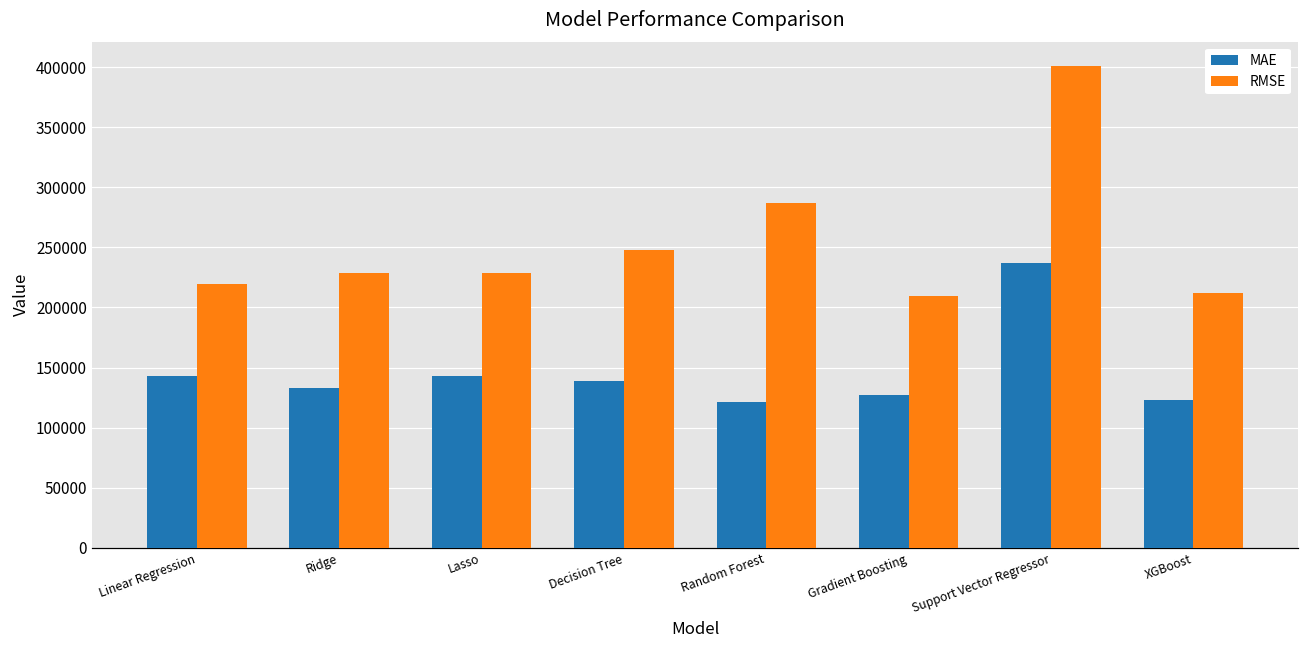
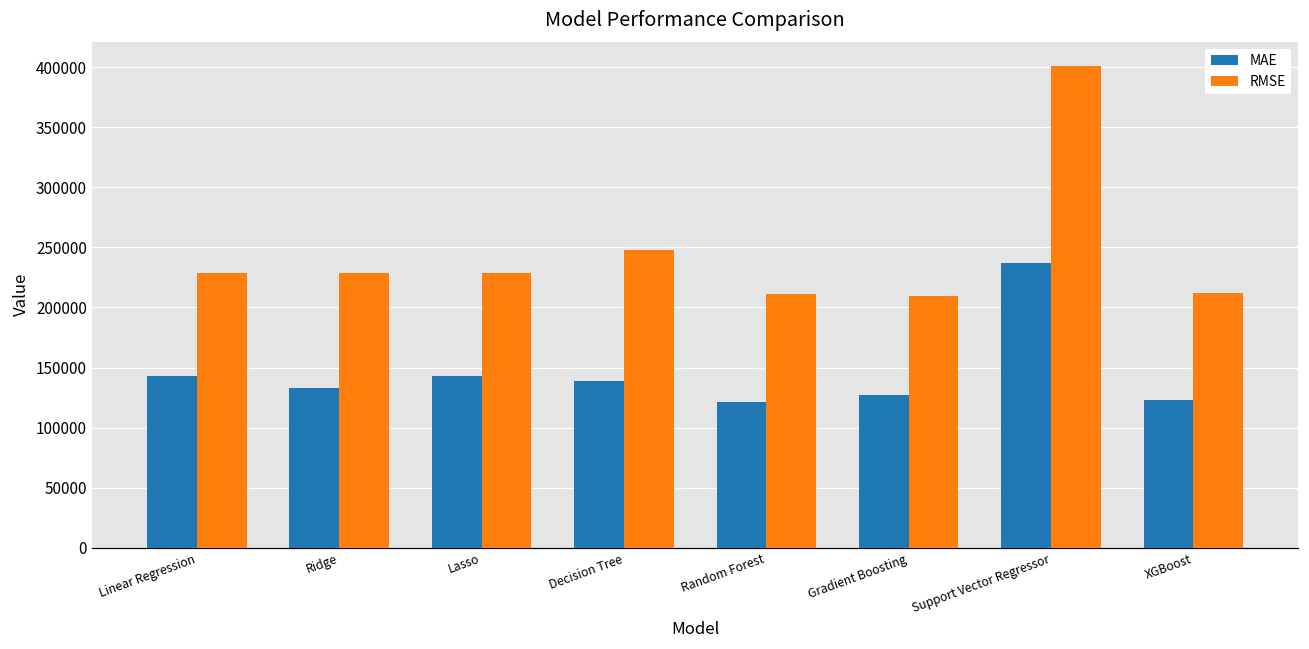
RMSE, Linear Regression: 219000 -> 229000
RMSE, Random Forest: 287000 -> 211000
